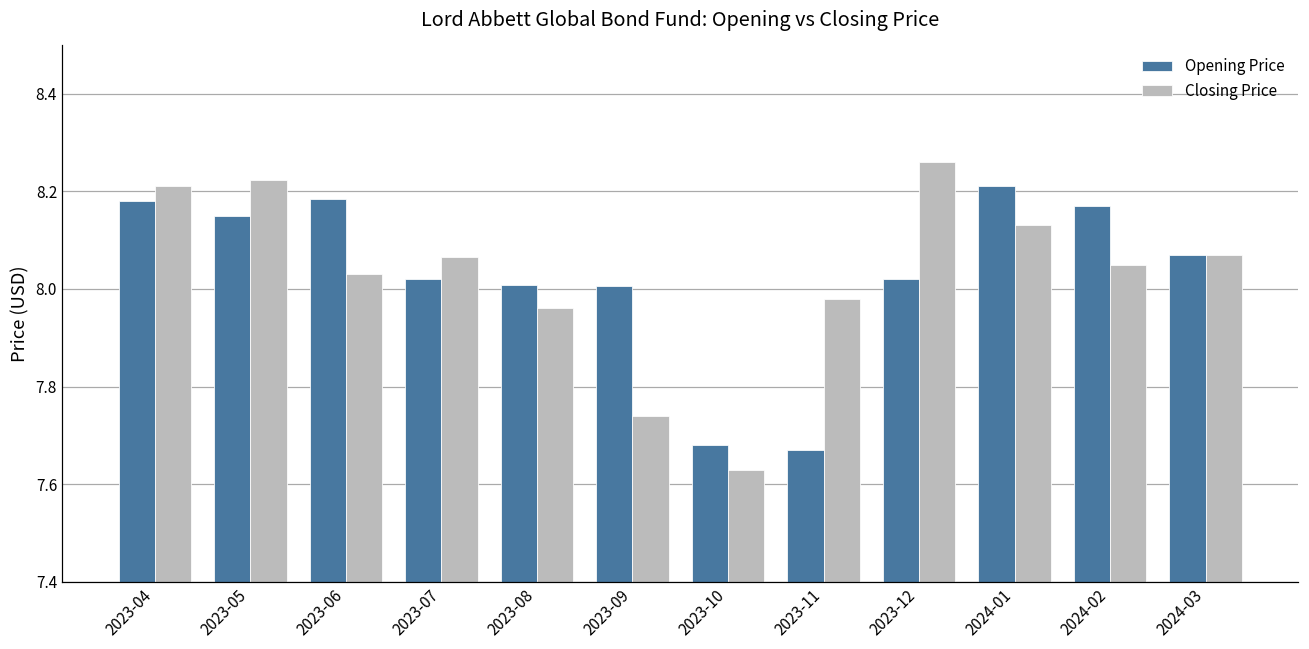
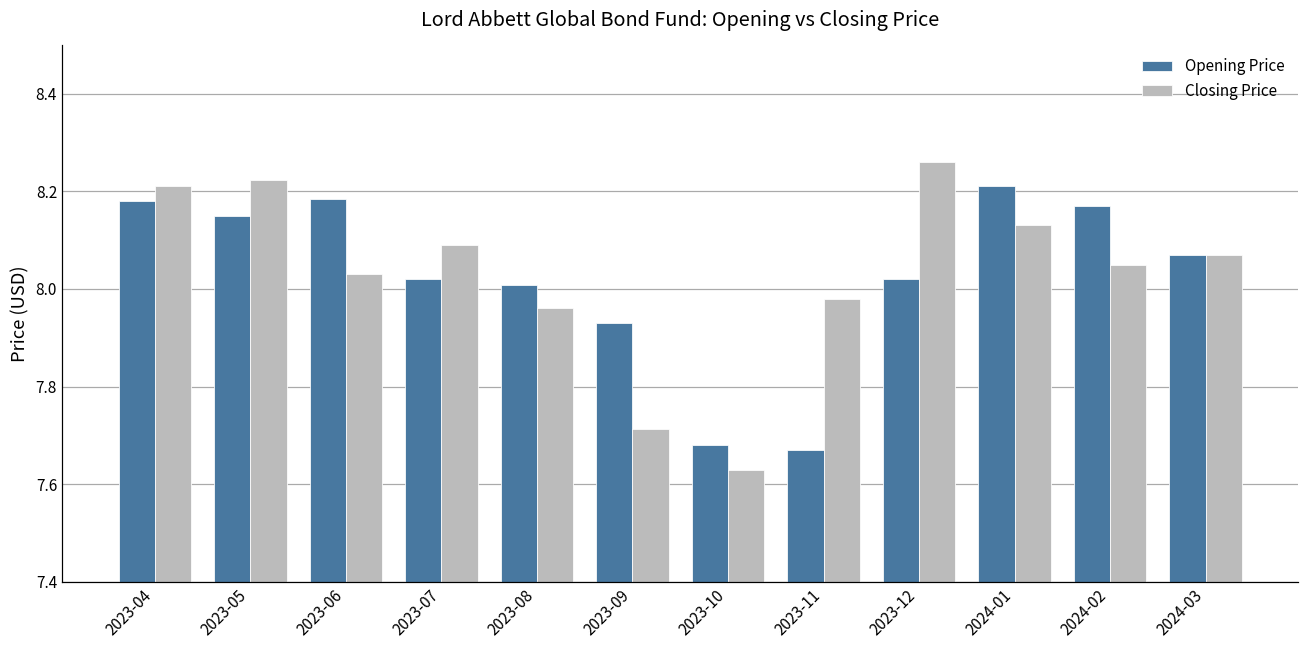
Closing Price, 2023-07: 8.07 -> 8.09
Opening Price, 2023-09: 8.01 -> 7.93
Closing Price, 2023-09: 7.74 -> 7.71
